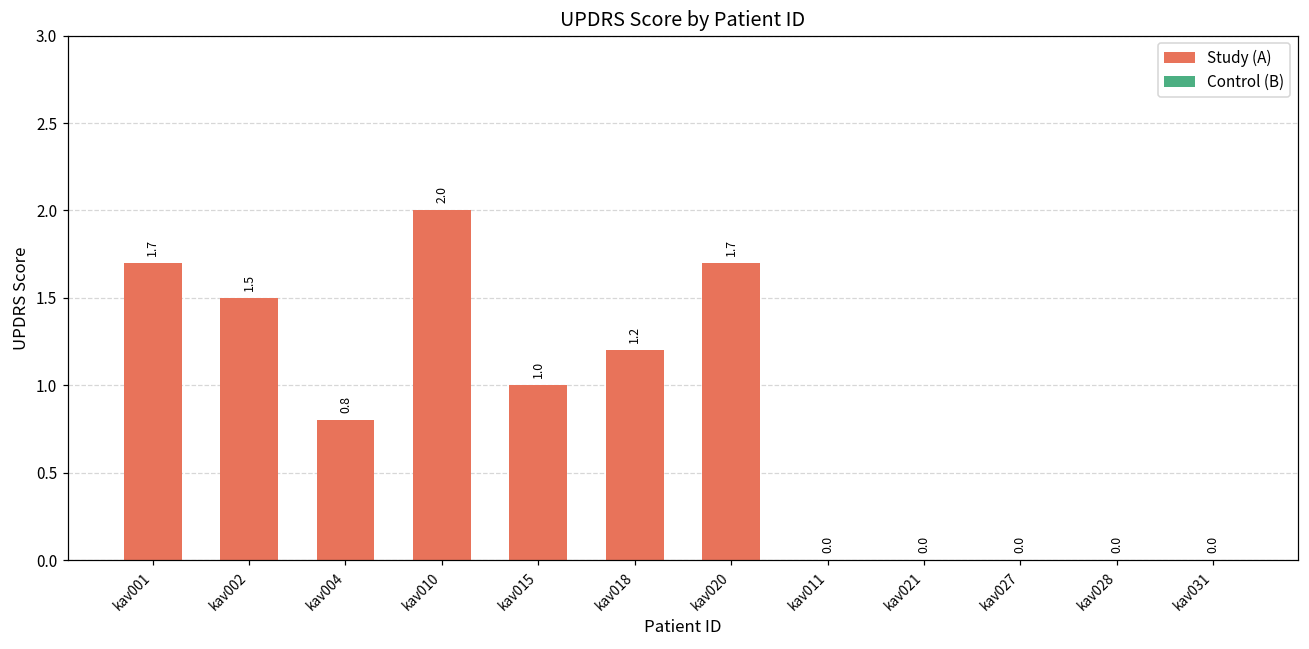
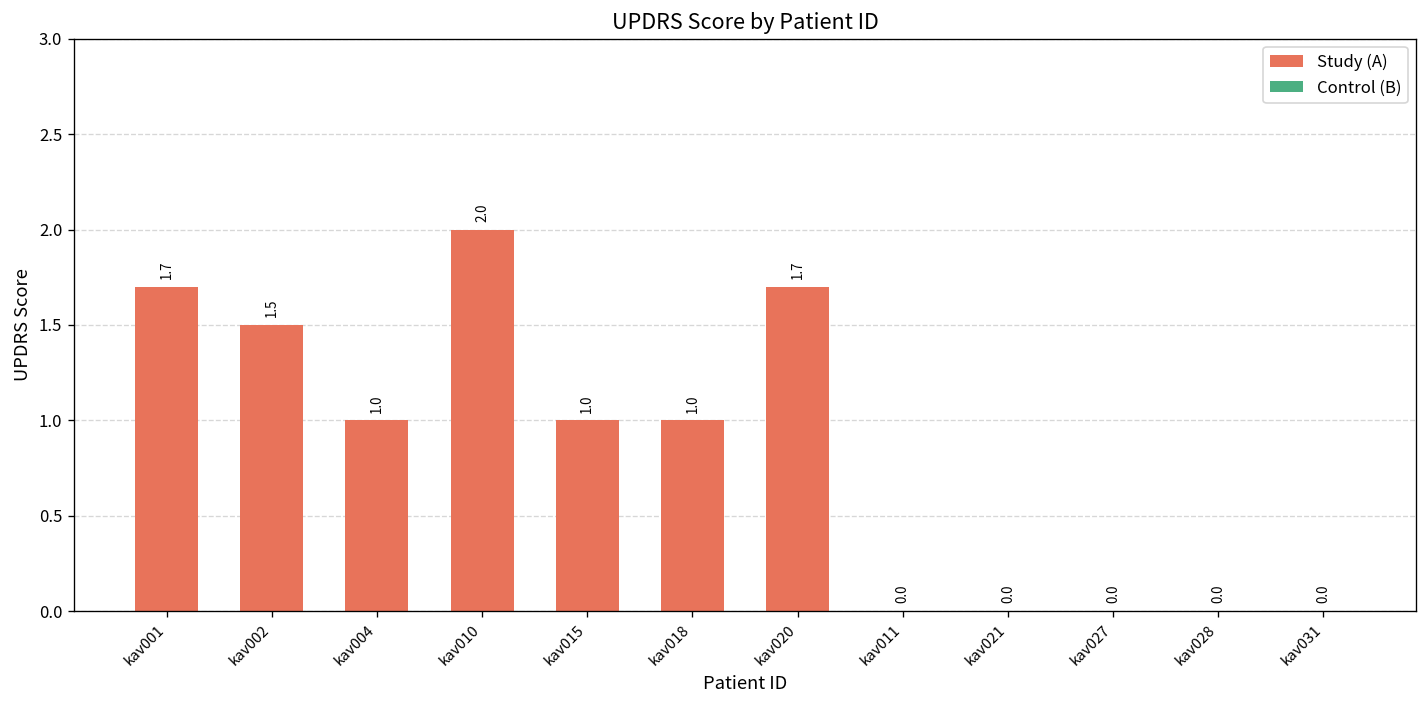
Study (A), kav004: 0.8 -> 1.0
Study (A), kav018: 1.2 -> 1.0
